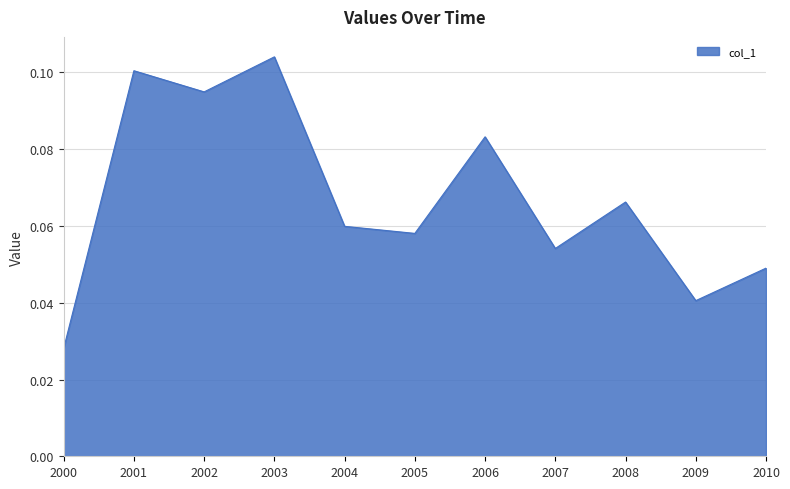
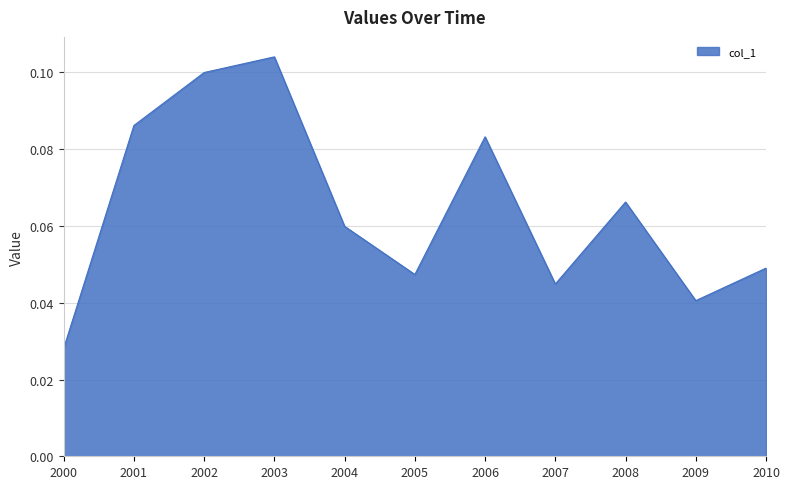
2001: 0.100 -> 0.086
2002: 0.095 -> 0.100
2005: 0.058 -> 0.047
2007: 0.054 -> 0.045
